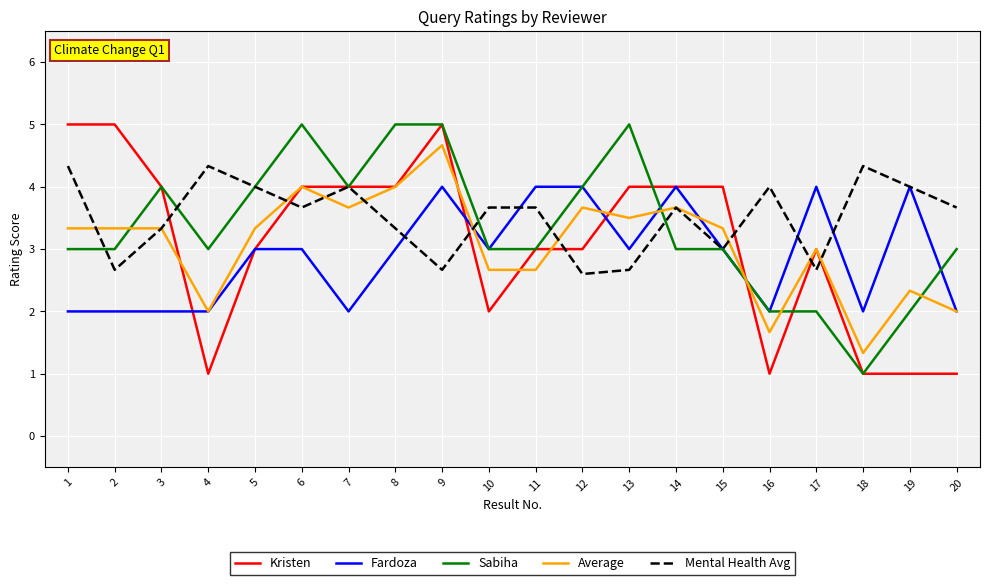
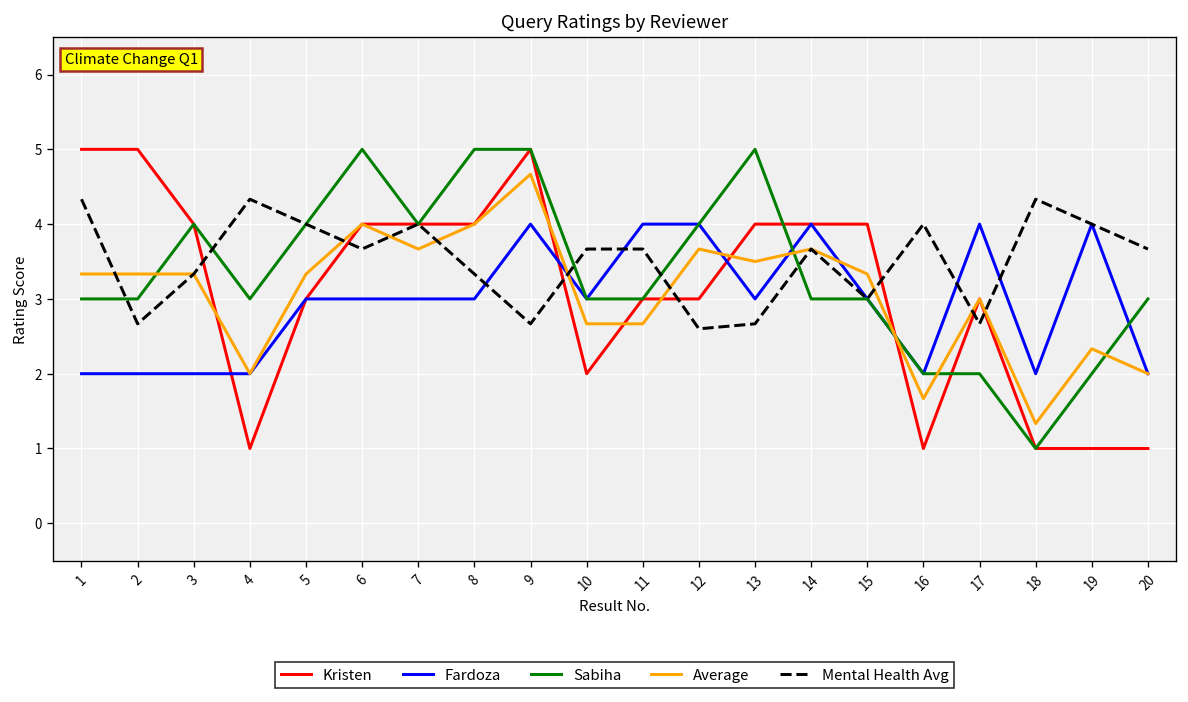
Fardoza, 7: 2 -> 3
